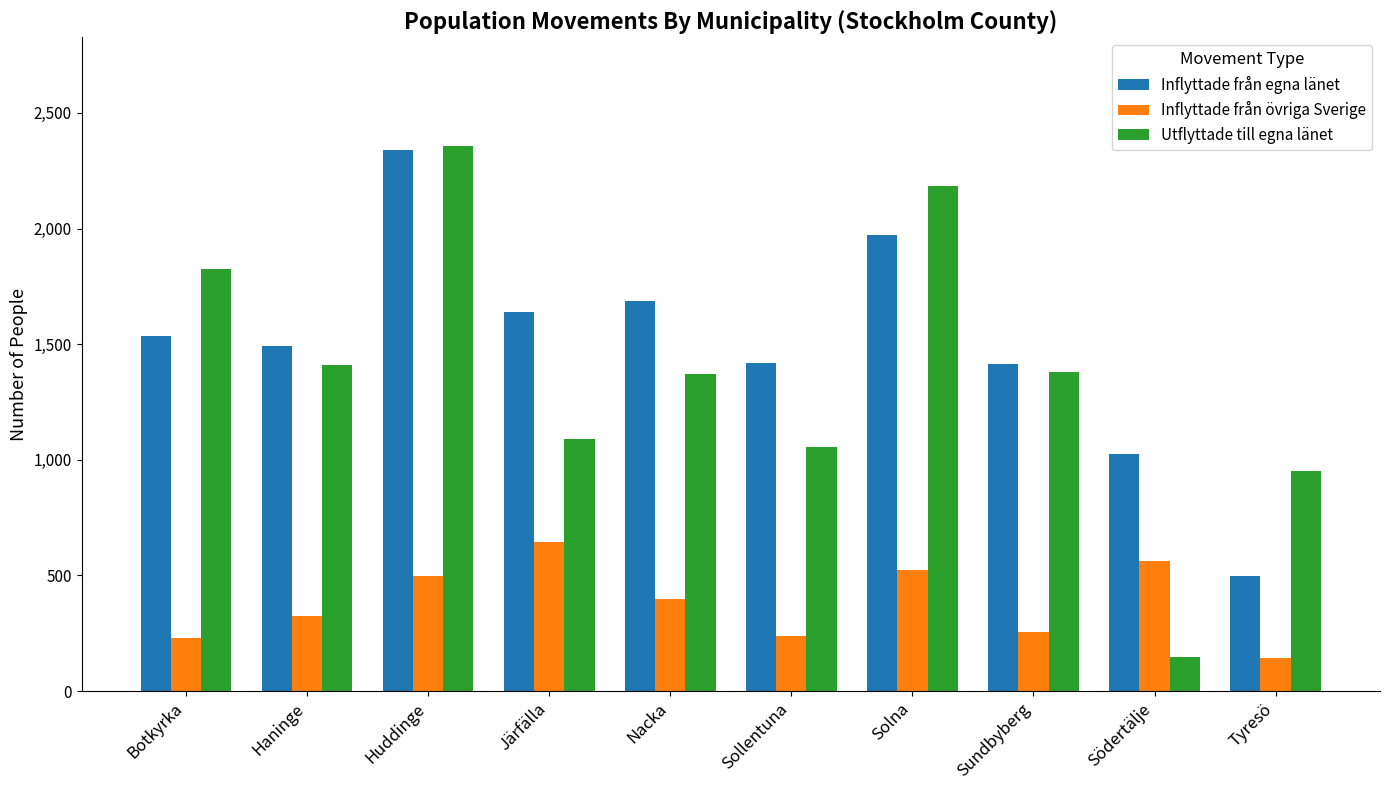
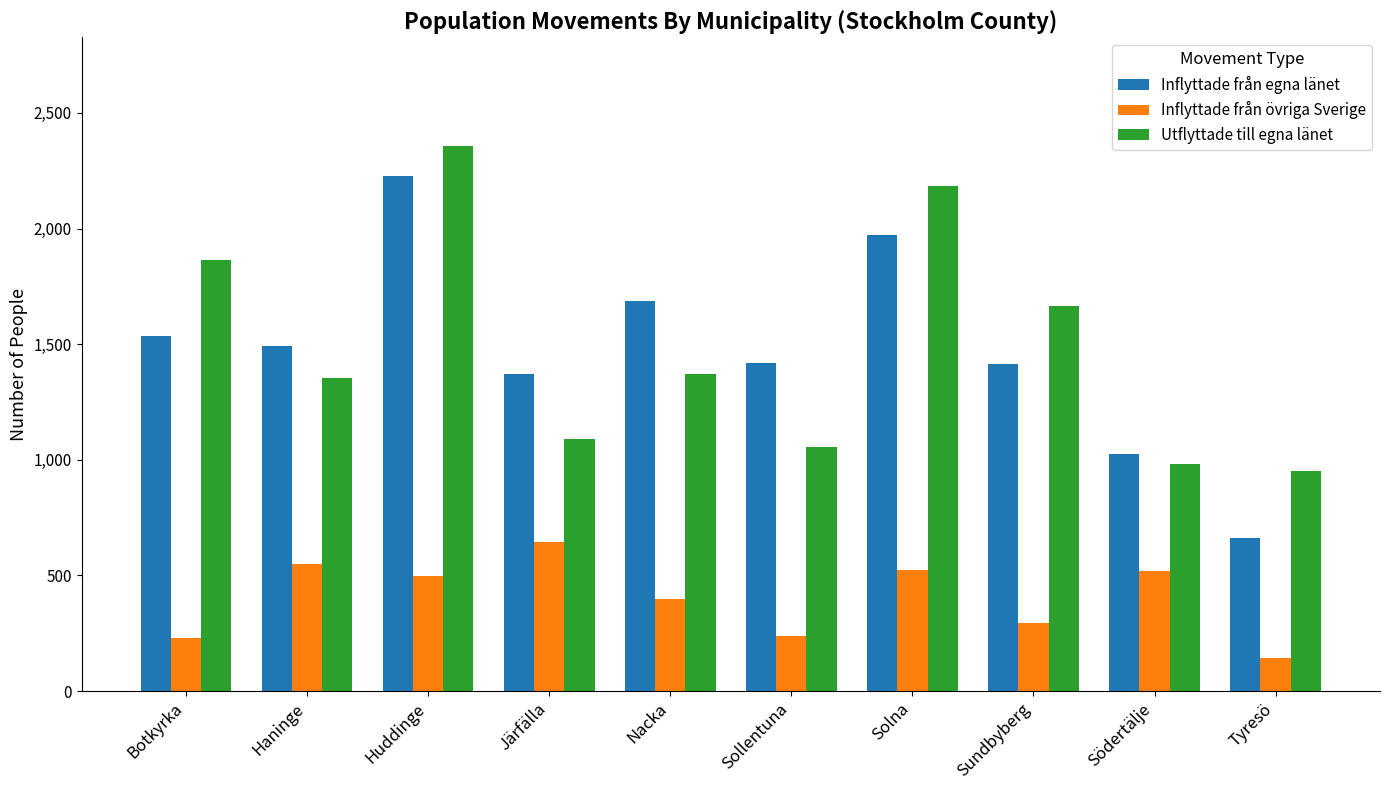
Utflyttade till egna länet, Botkyrka: 1,820 -> 1,860
Inflyttade från övriga Sverige, Haninge: 320 -> 550
Utflyttade till egna länet, Haninge: 1,410 -> 1,350
Inflyttade från egna länet, Huddinge: 2,340 -> 2,230
Inflyttade från egna länet, Järfälla: 1,640 -> 1,370
Inflyttade från övriga Sverige, Sundbyberg: 250 -> 300
Utflyttade till egna länet, Sundbyberg: 1,380 -> 1,670
Inflyttade från övriga Sverige, Södertälje: 560 -> 520
Utflyttade till egna länet, Södertälje: 150 -> 980
Inflyttade från egna länet, Tyresö: 500 -> 660
